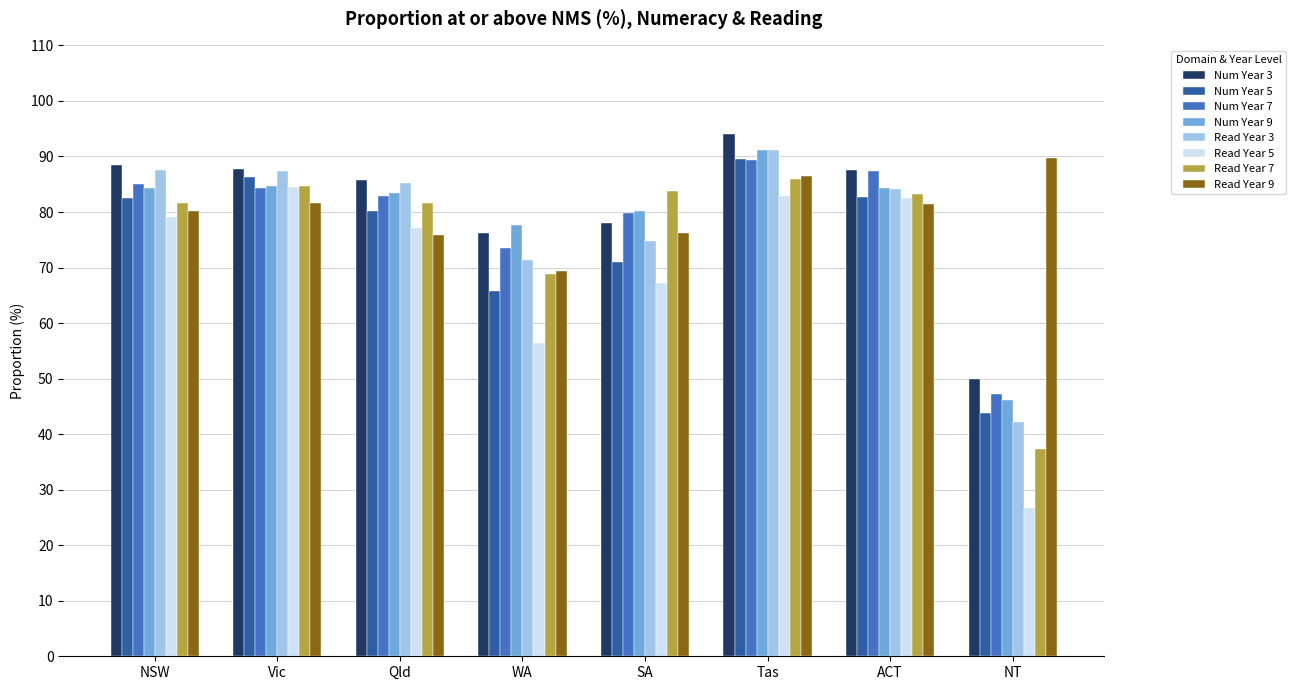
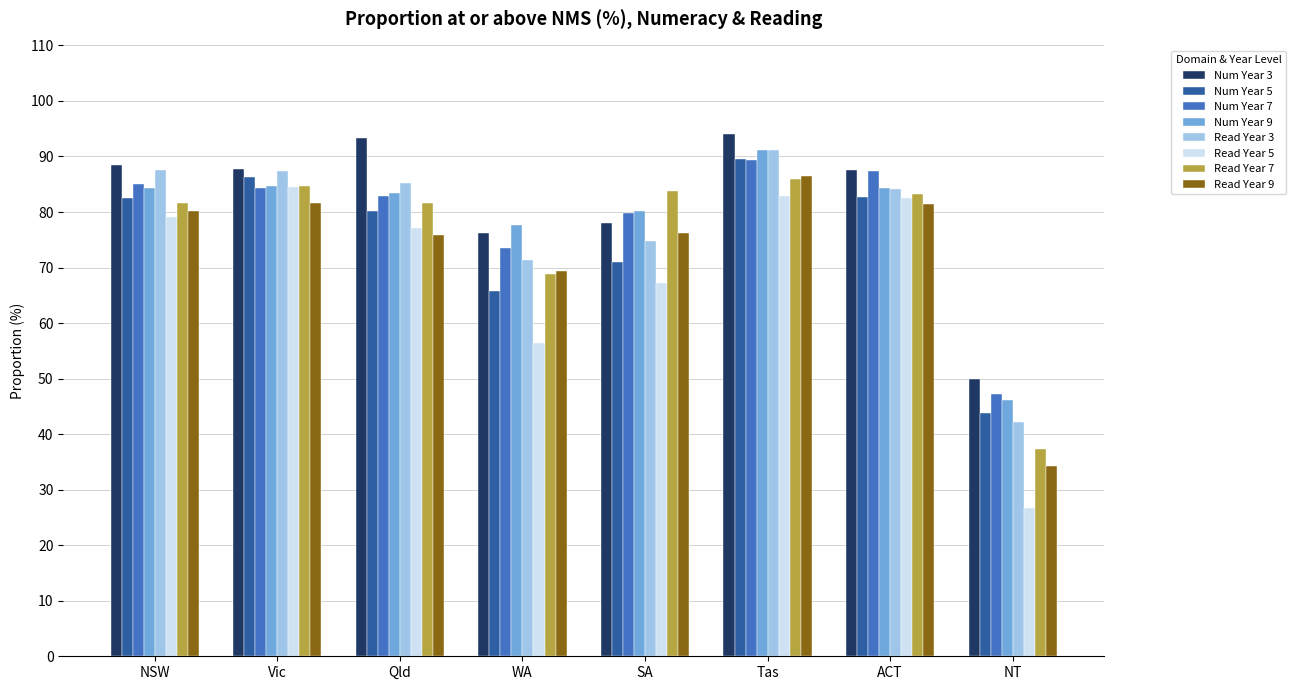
Num Year 3, Qld: 86 -> 93
Read Year 9, NT: 90 -> 34
